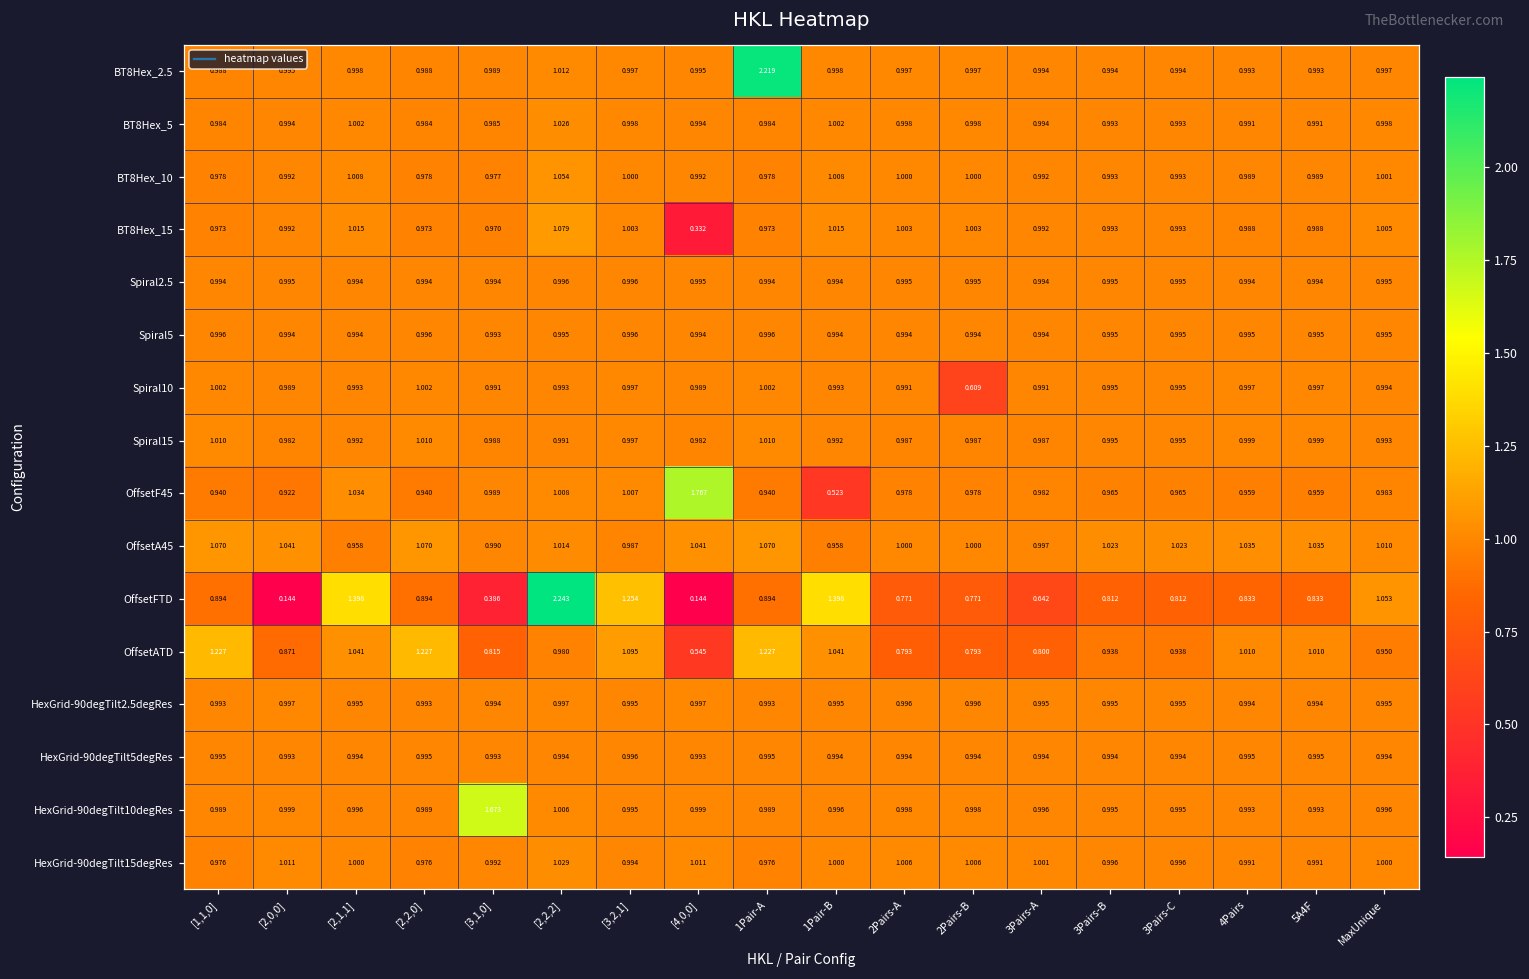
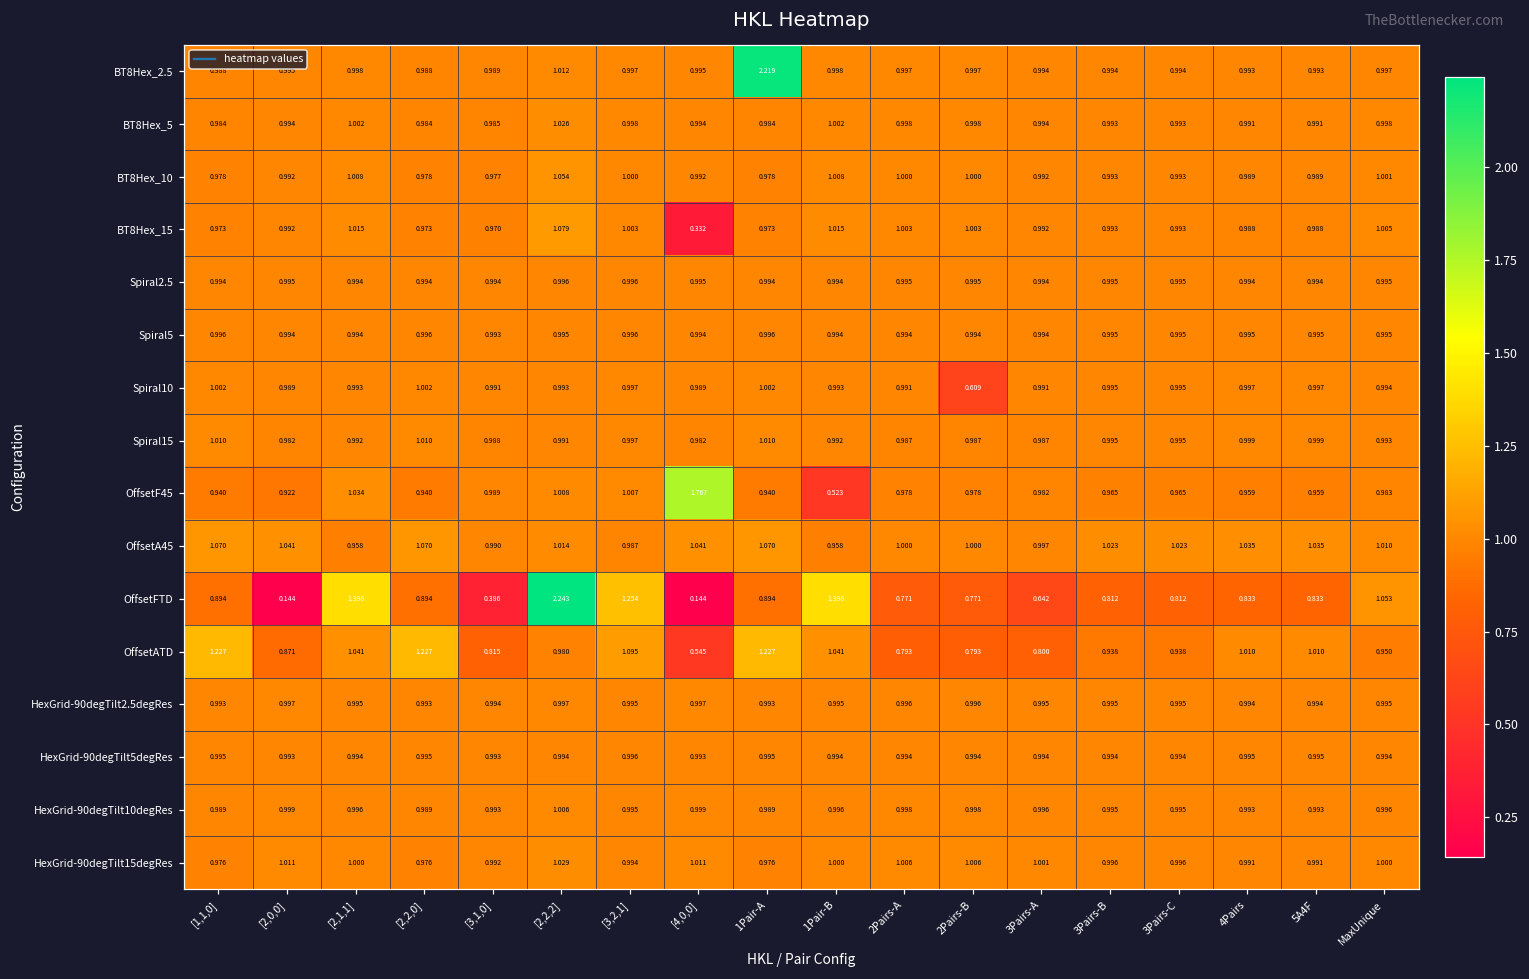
HexGrid-90degTilt10degRes, [3,1,0]: 1.673 -> 0.993
